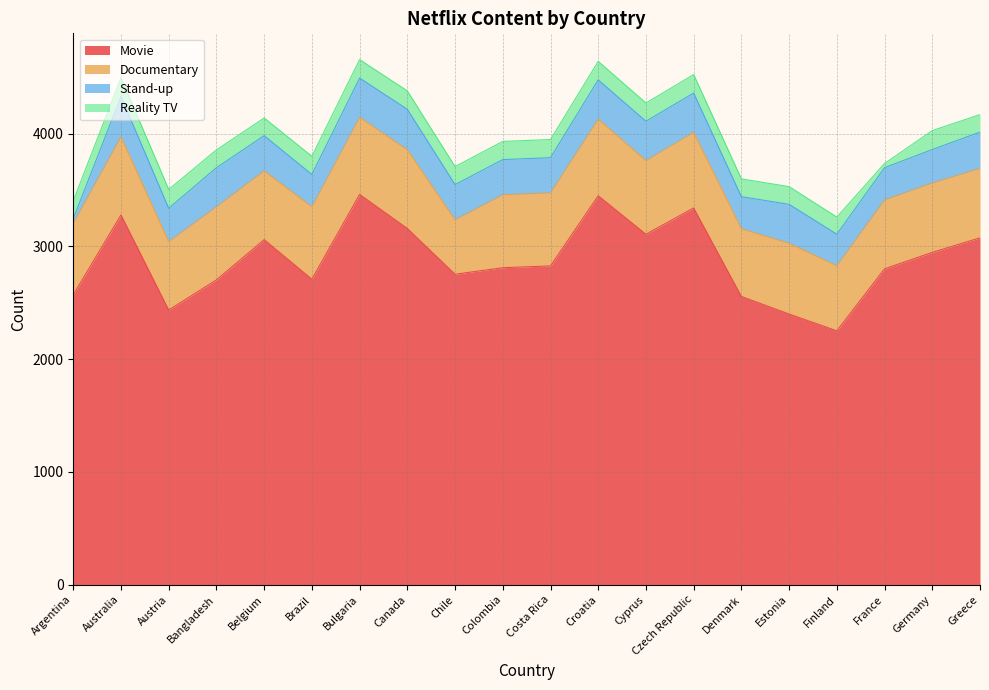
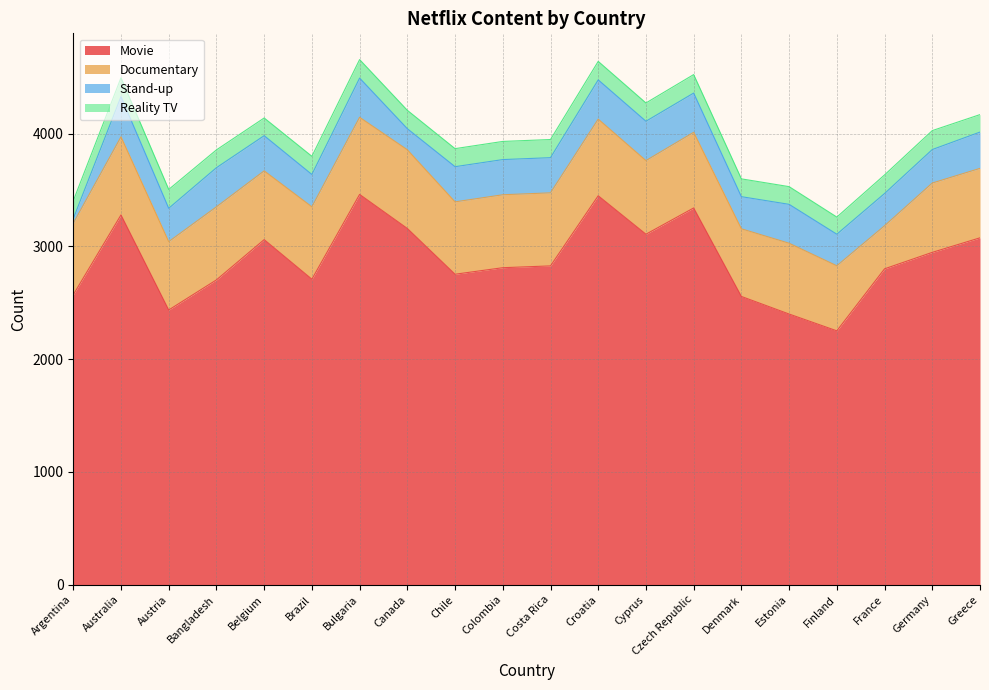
Stand-up, Canada: 360 -> 190
Documentary, Chile: 480 -> 640
Documentary, France: 610 -> 380
Reality TV, France: 40 -> 170
